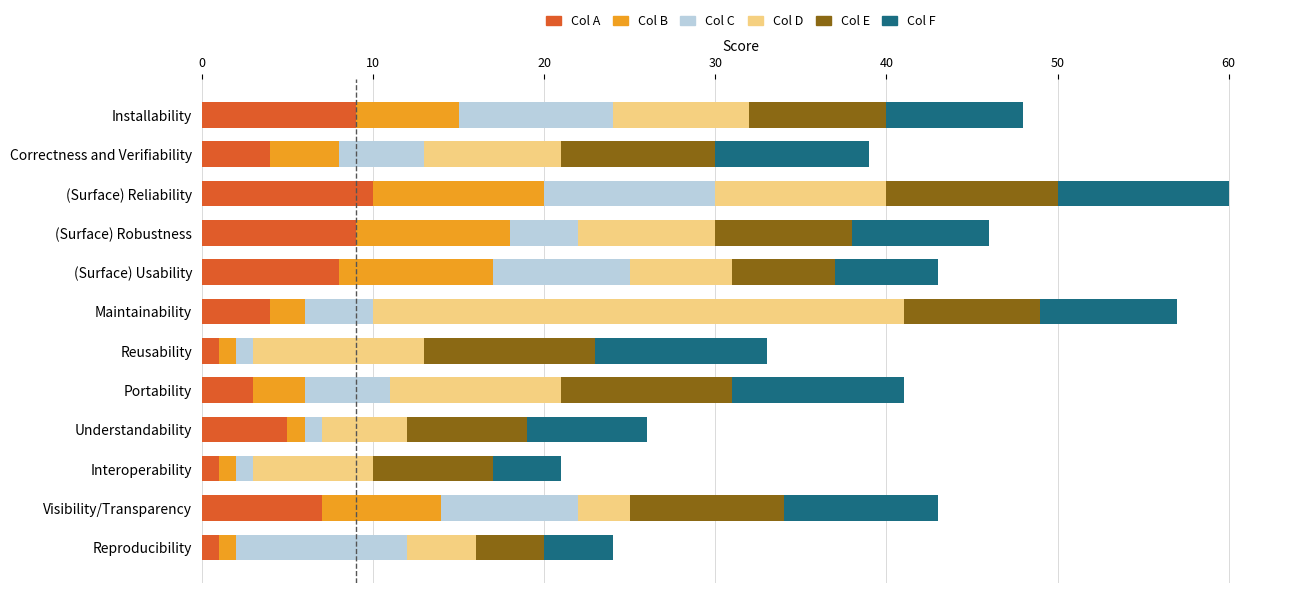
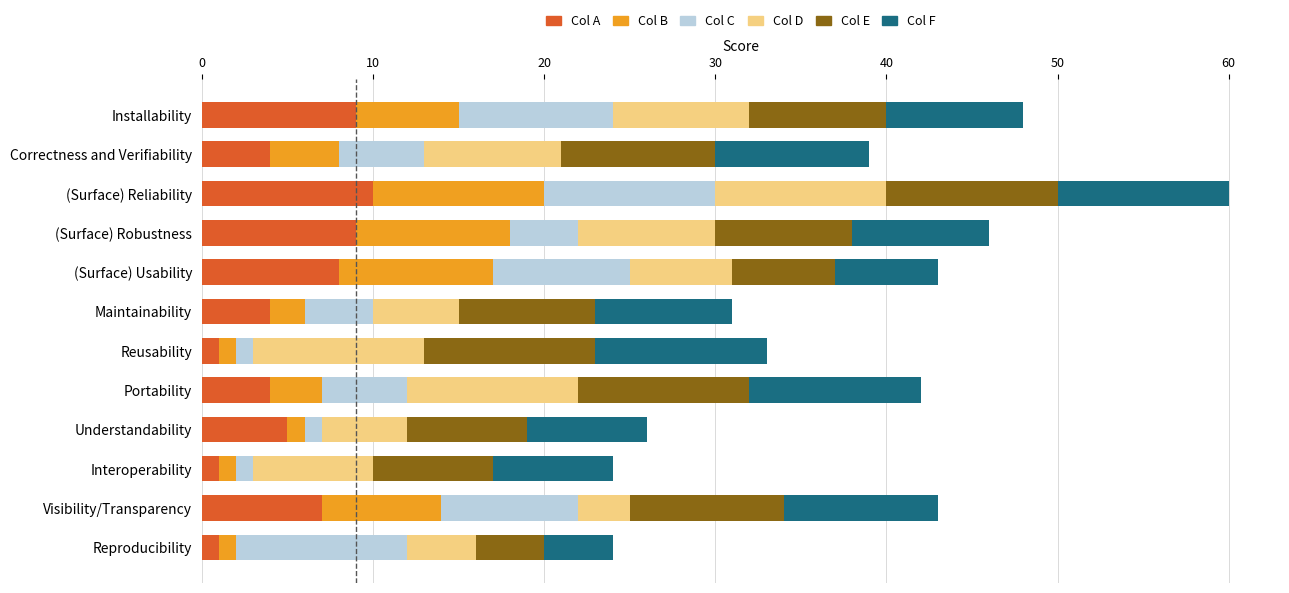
Col D, Maintainability: 31 -> 5
Col A, Portability: 3 -> 4
Col F, Interoperability: 4 -> 7
